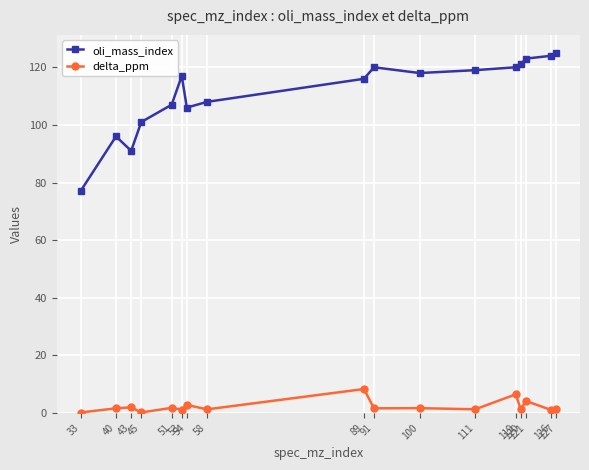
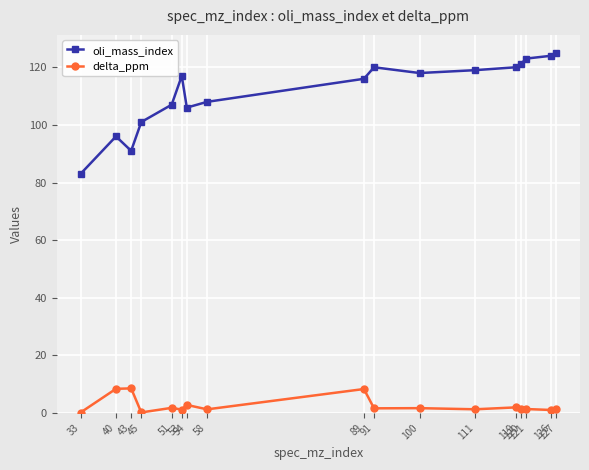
oli_mass_index, 33: 77 -> 83
delta_ppm, 40: 2 -> 8
delta_ppm, 43: 2 -> 9
delta_ppm, 119: 6 -> 2
delta_ppm, 121: 4 -> 1
